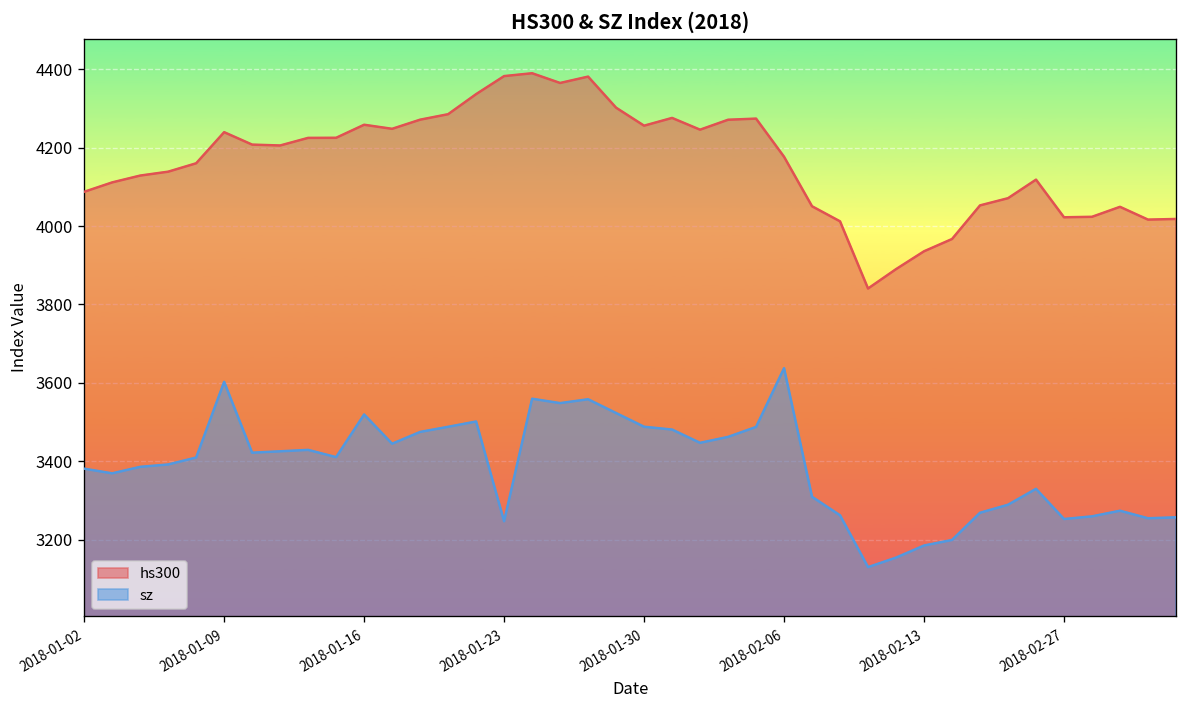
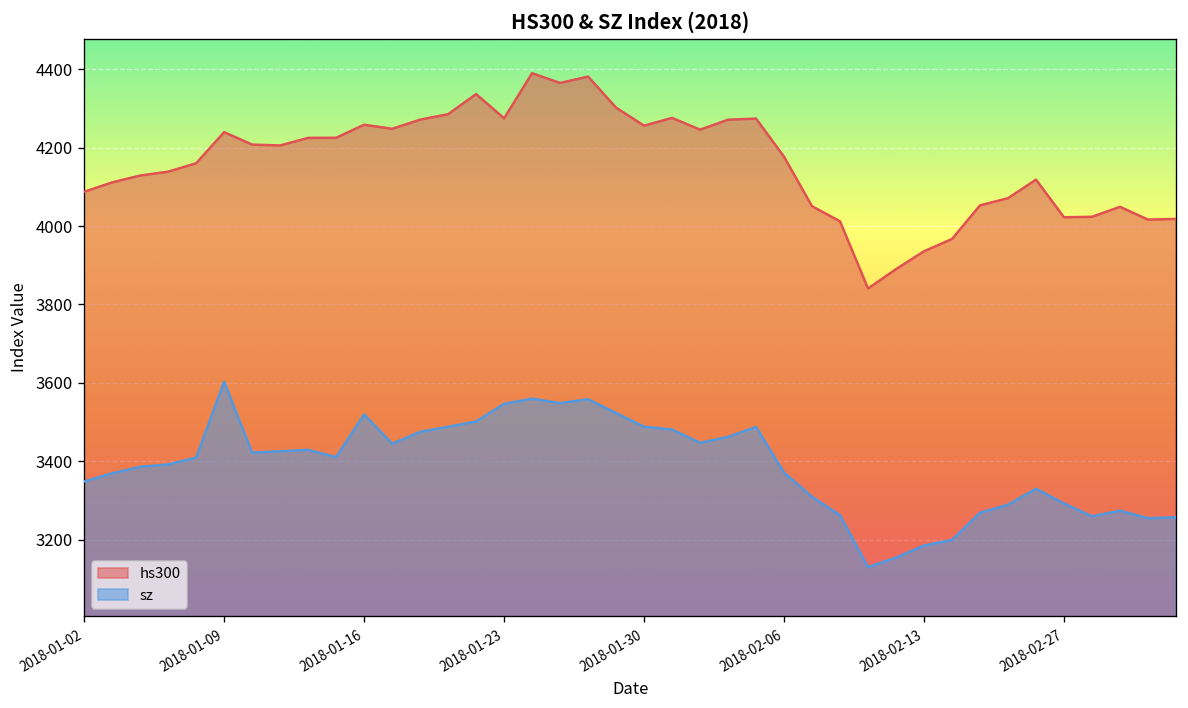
sz, 2018-01-02: 3380 -> 3350
hs300, 2018-01-23: 4380 -> 4270
sz, 2018-01-23: 3250 -> 3550
sz, 2018-02-06: 3640 -> 3370
sz, 2018-02-27: 3250 -> 3290
